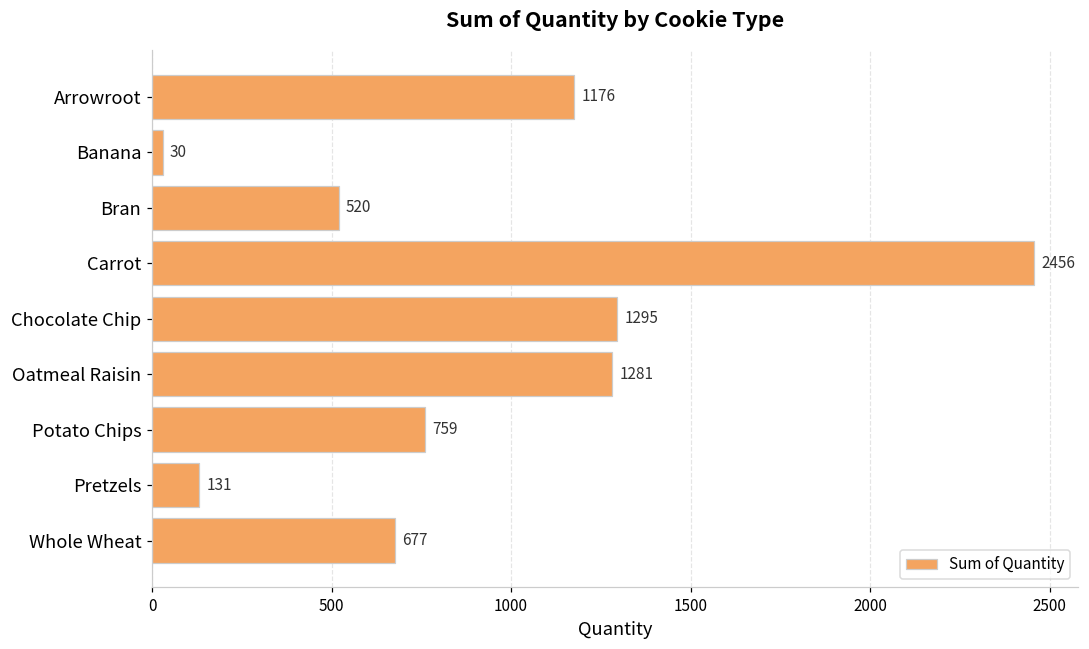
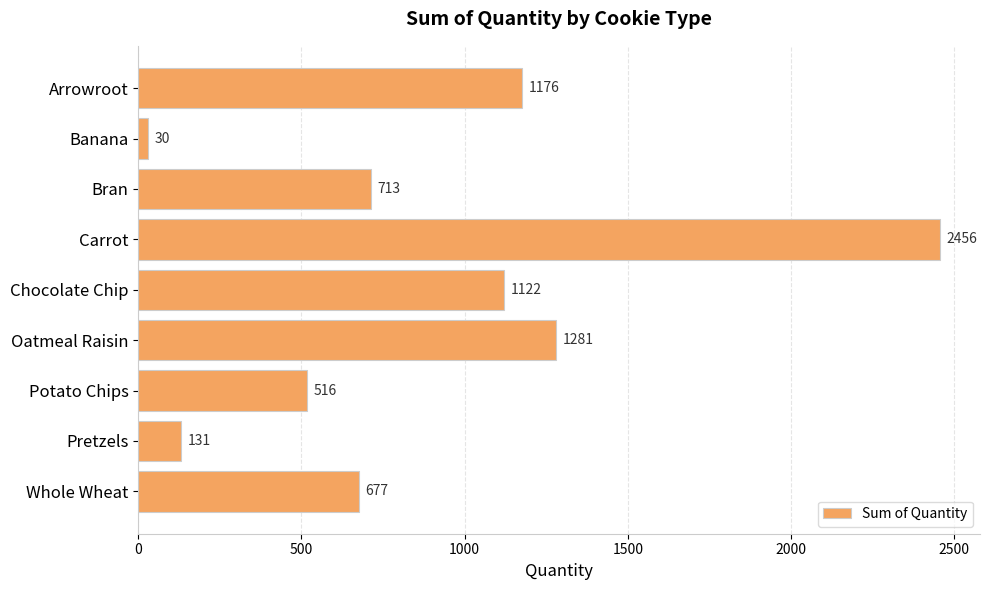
Bran: 520 -> 713
Chocolate Chip: 1295 -> 1122
Potato Chips: 759 -> 516
